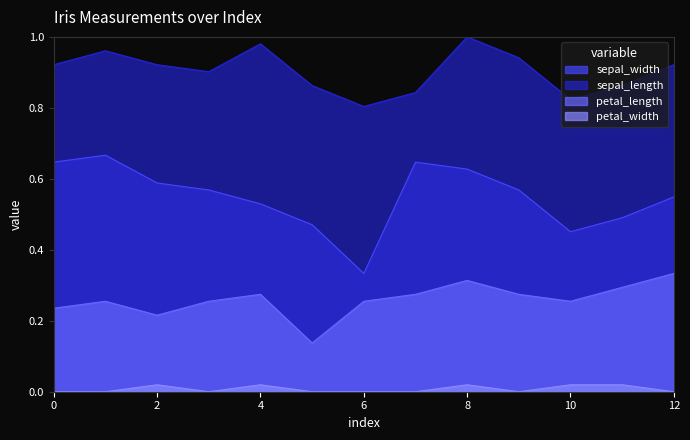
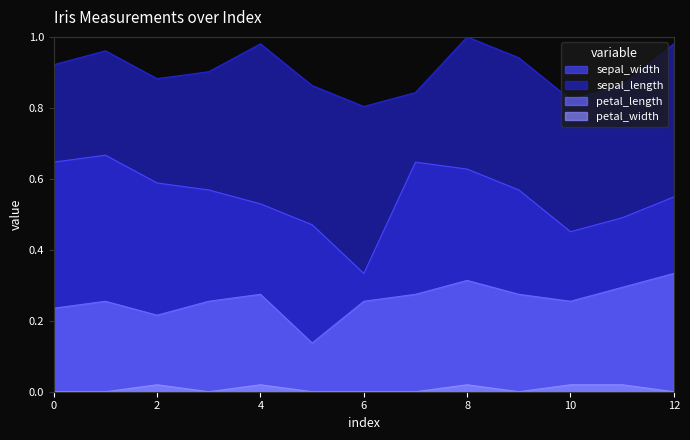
sepal_length, 2: 0.92 -> 0.88
sepal_length, 12: 0.92 -> 0.98
